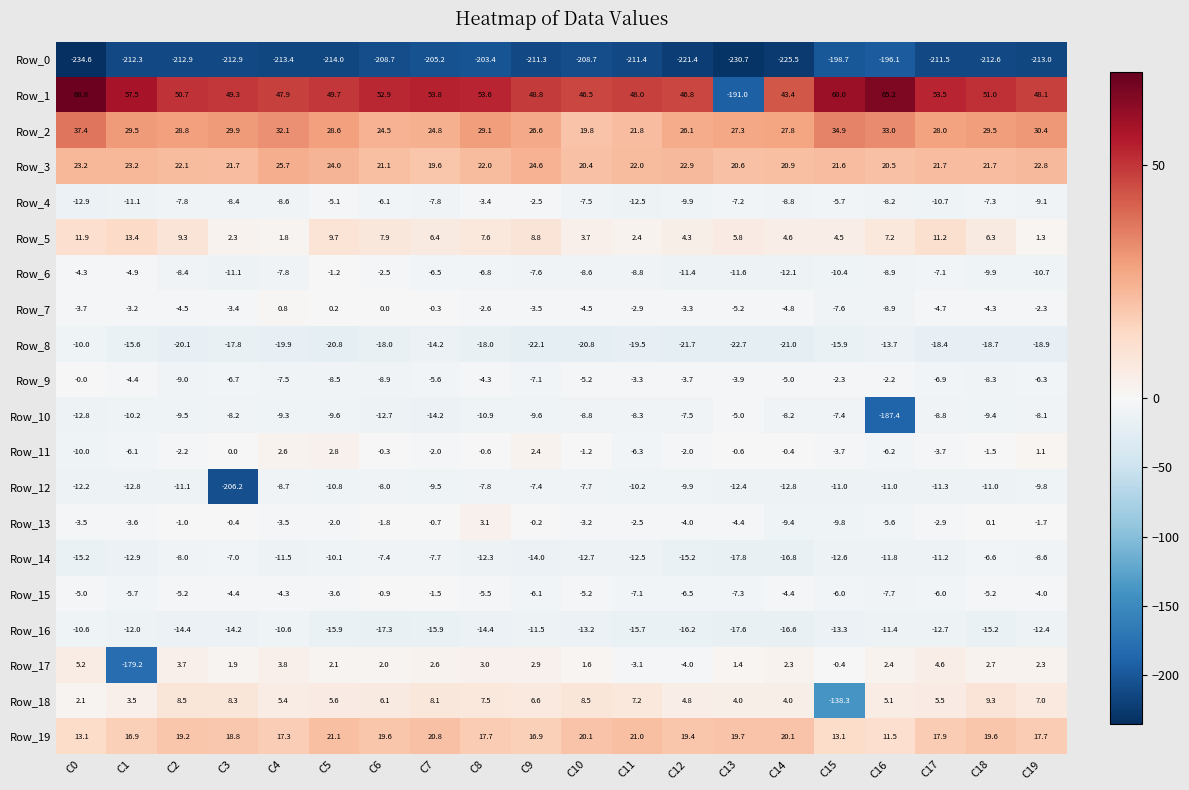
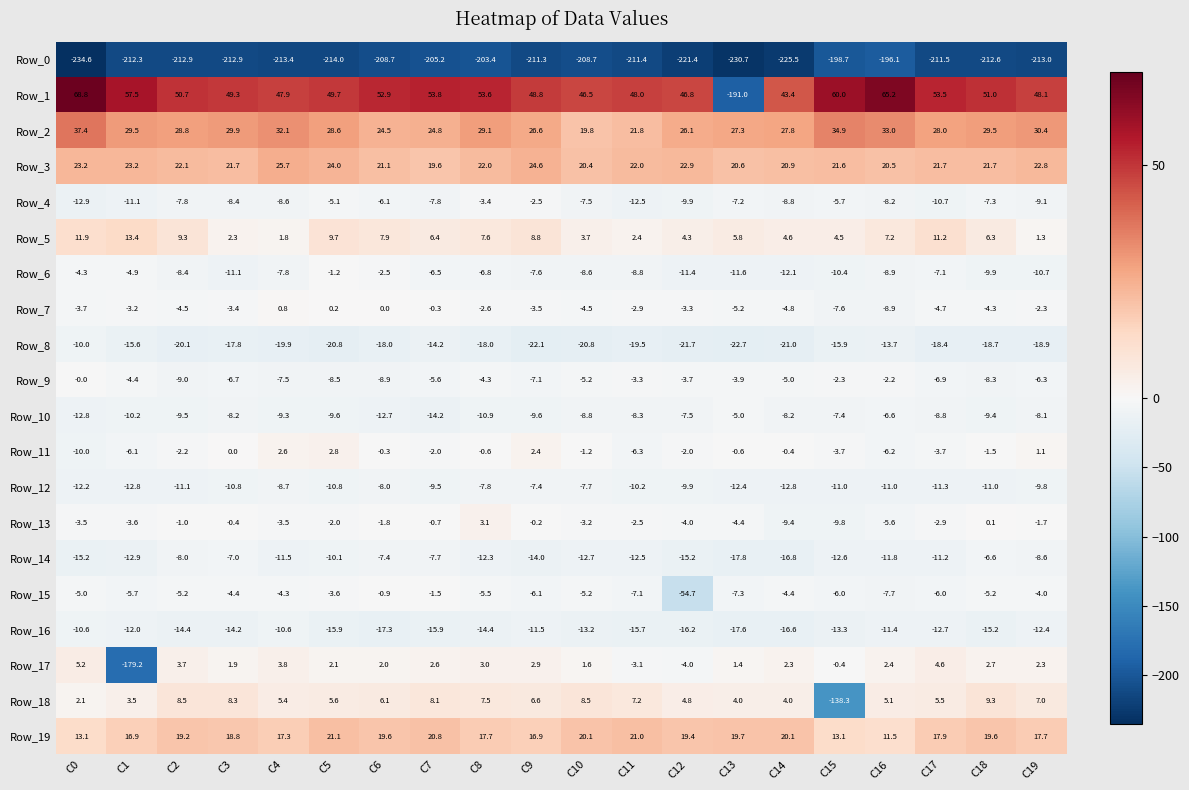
Row_10, C16: -187.4 -> -6.6
Row_12, C3: -206.2 -> -10.8
Row_15, C12: -6.5 -> -54.7
